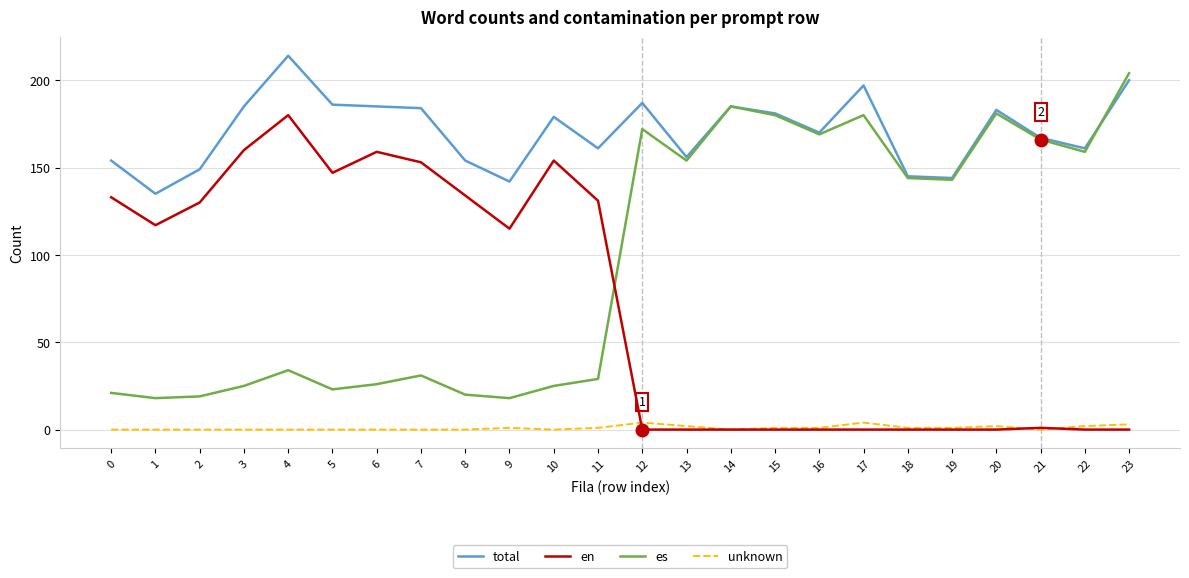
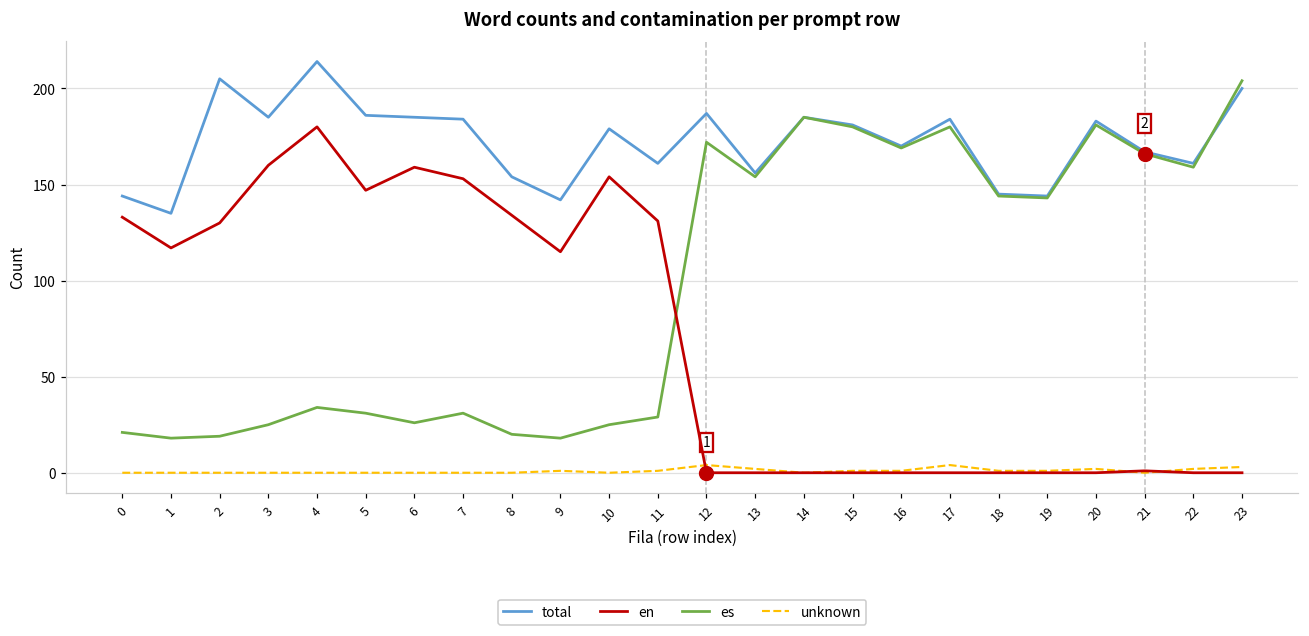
total, 0: 154 -> 144
total, 2: 149 -> 205
es, 5: 23 -> 31
total, 17: 197 -> 184
